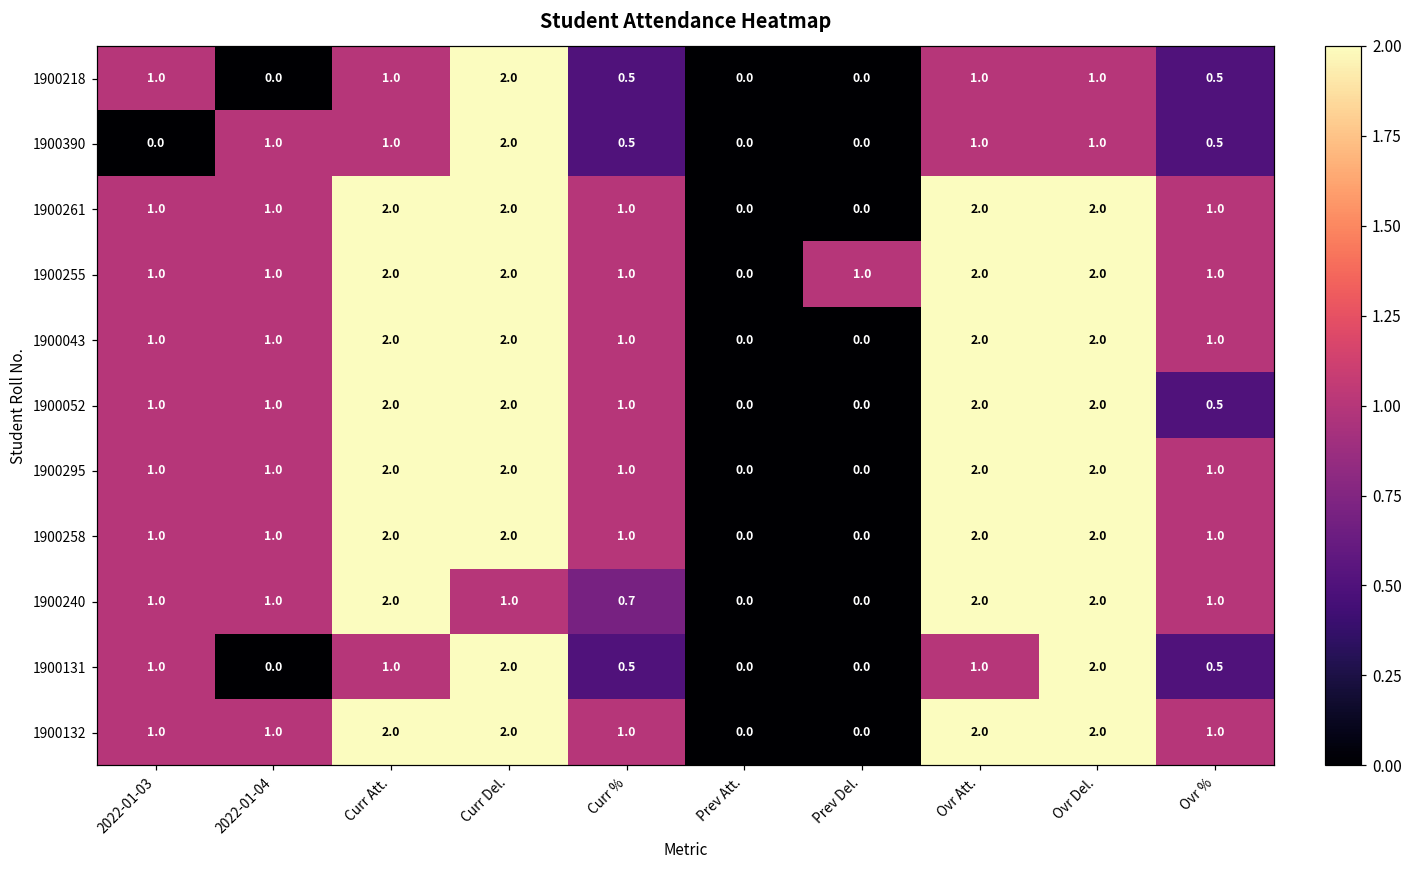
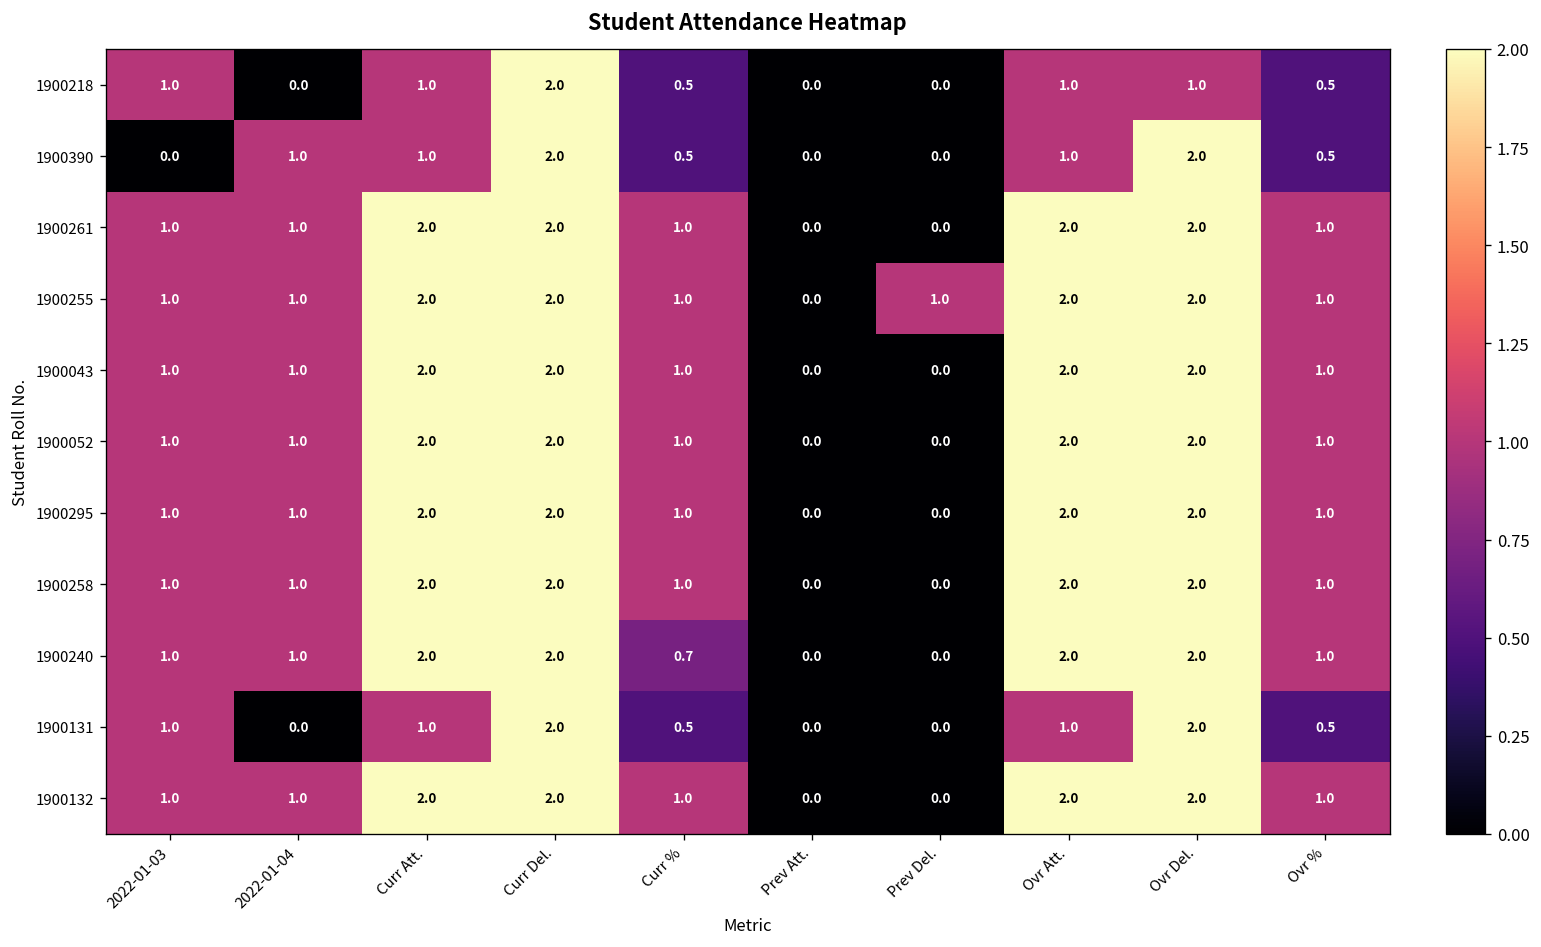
1900390, Ovr Del.: 1.0 -> 2.0
1900052, Ovr %: 0.5 -> 1.0
1900240, Curr Del.: 1.0 -> 2.0
